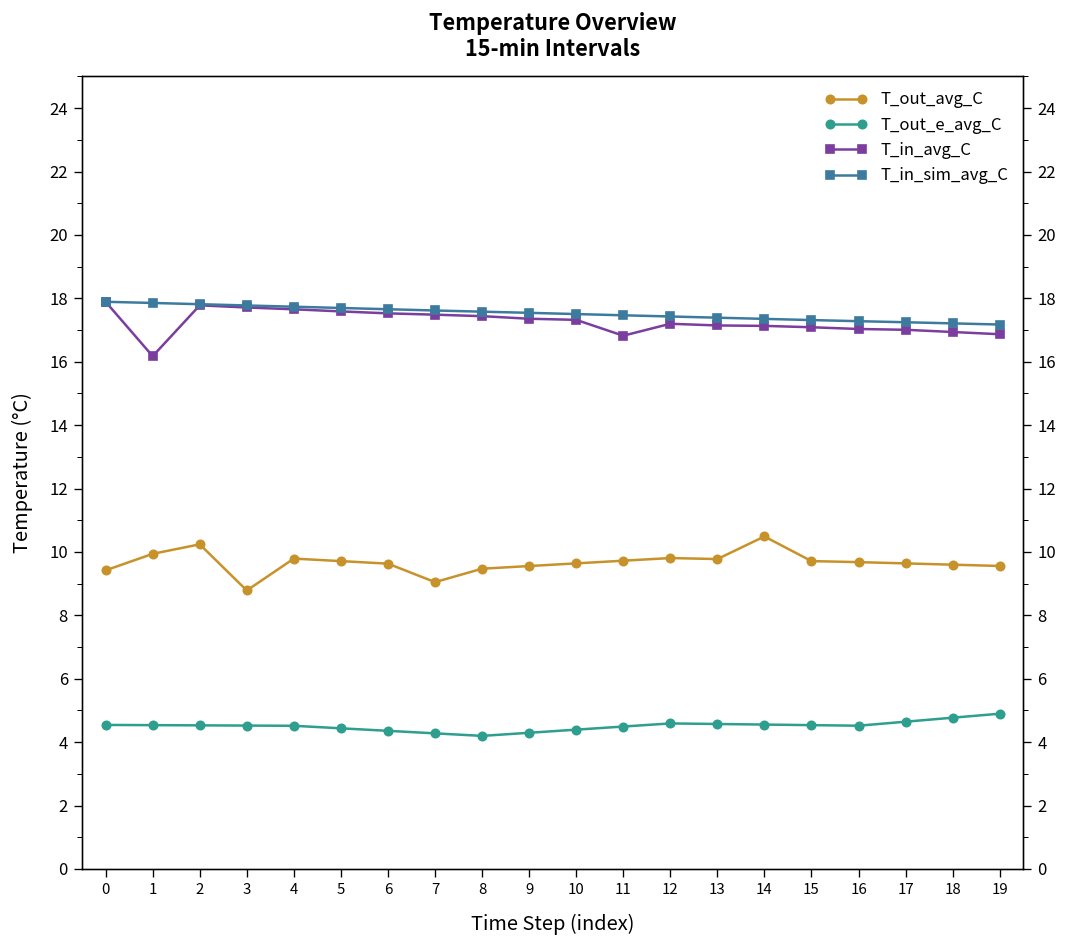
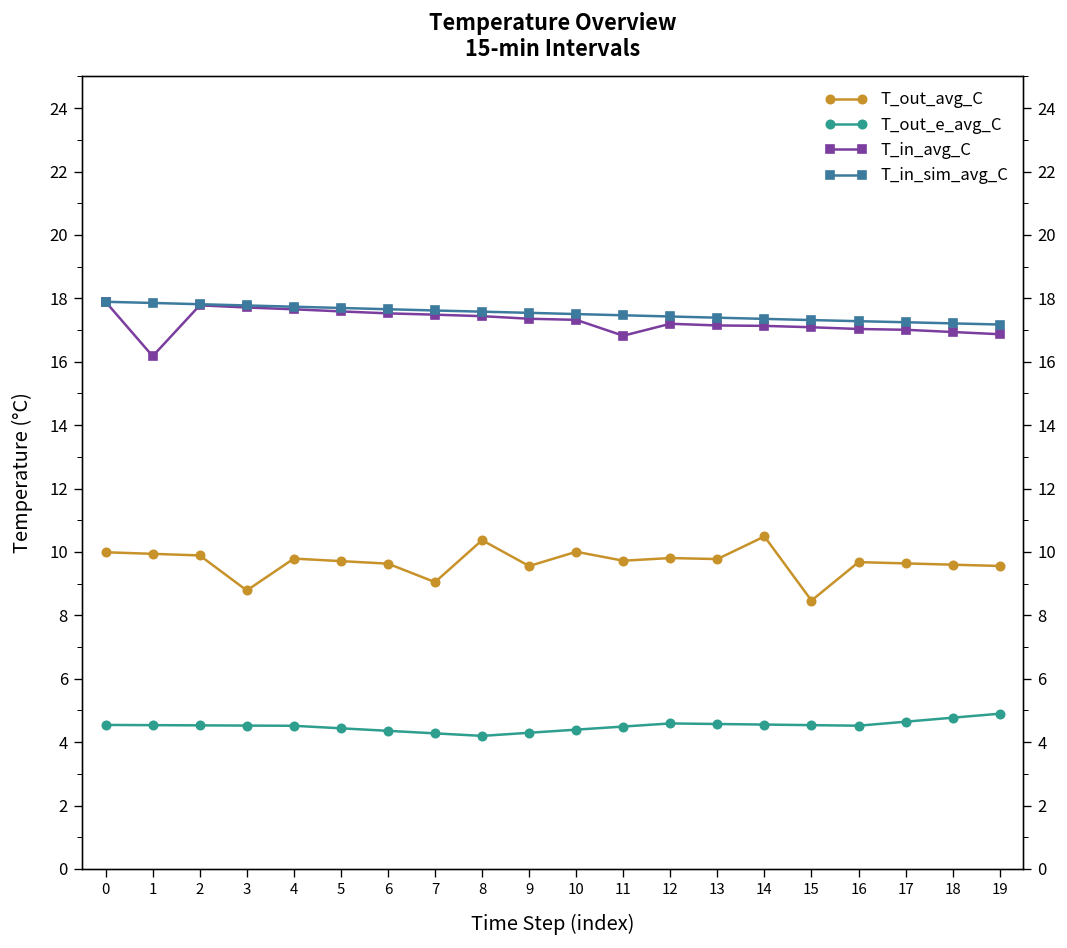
T_out_avg_C, 0: 9.4 -> 10.0
T_out_avg_C, 2: 10.2 -> 9.9
T_out_avg_C, 8: 9.5 -> 10.4
T_out_avg_C, 10: 9.6 -> 10.0
T_out_avg_C, 15: 9.7 -> 8.5
